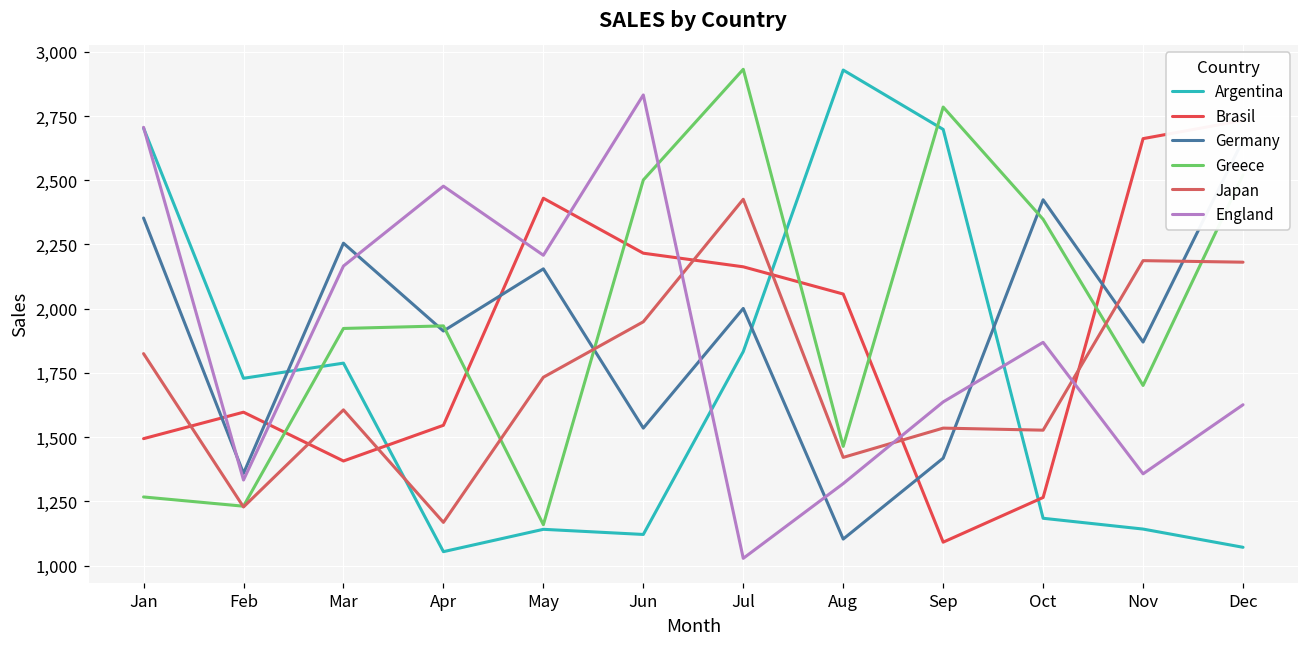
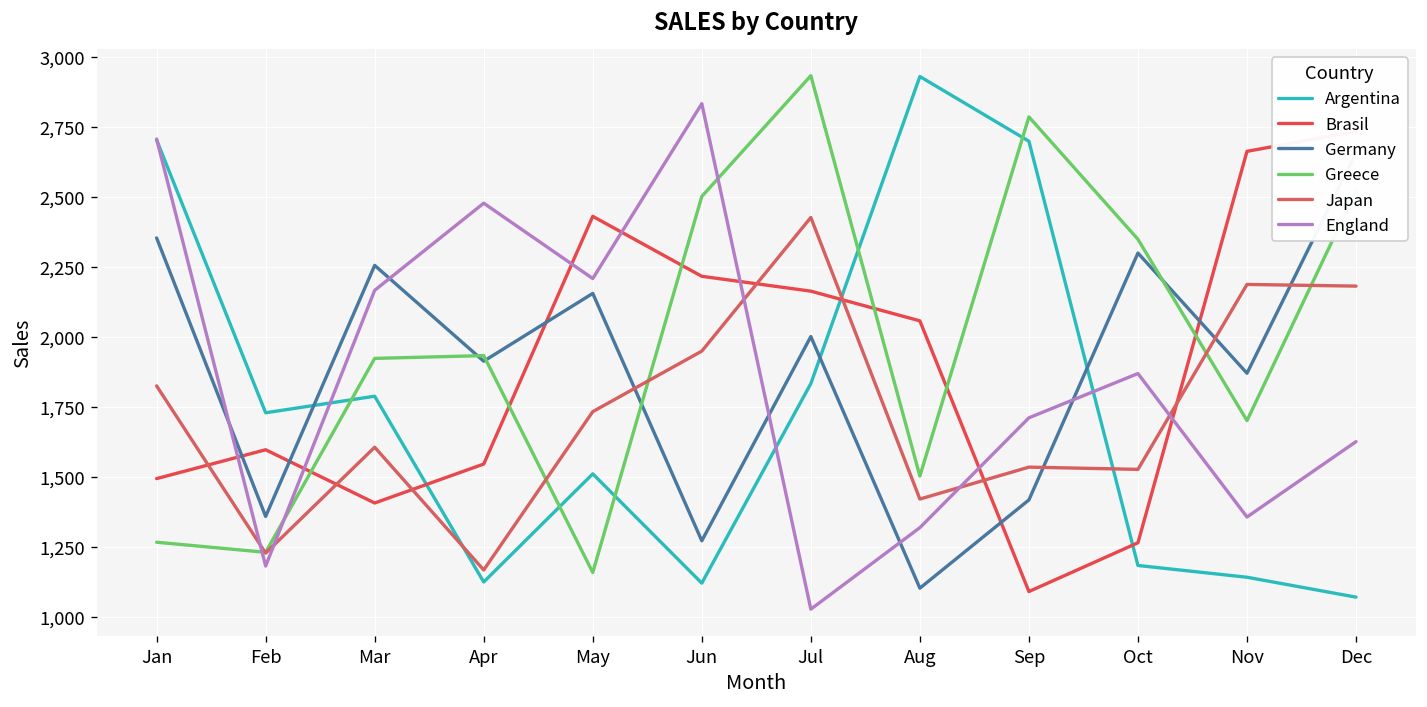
England, Feb: 1,330 -> 1,180
Argentina, Apr: 1,050 -> 1,130
Argentina, May: 1,140 -> 1,510
Germany, Jun: 1,540 -> 1,270
Greece, Aug: 1,460 -> 1,500
England, Sep: 1,640 -> 1,710
Germany, Oct: 2,420 -> 2,300
